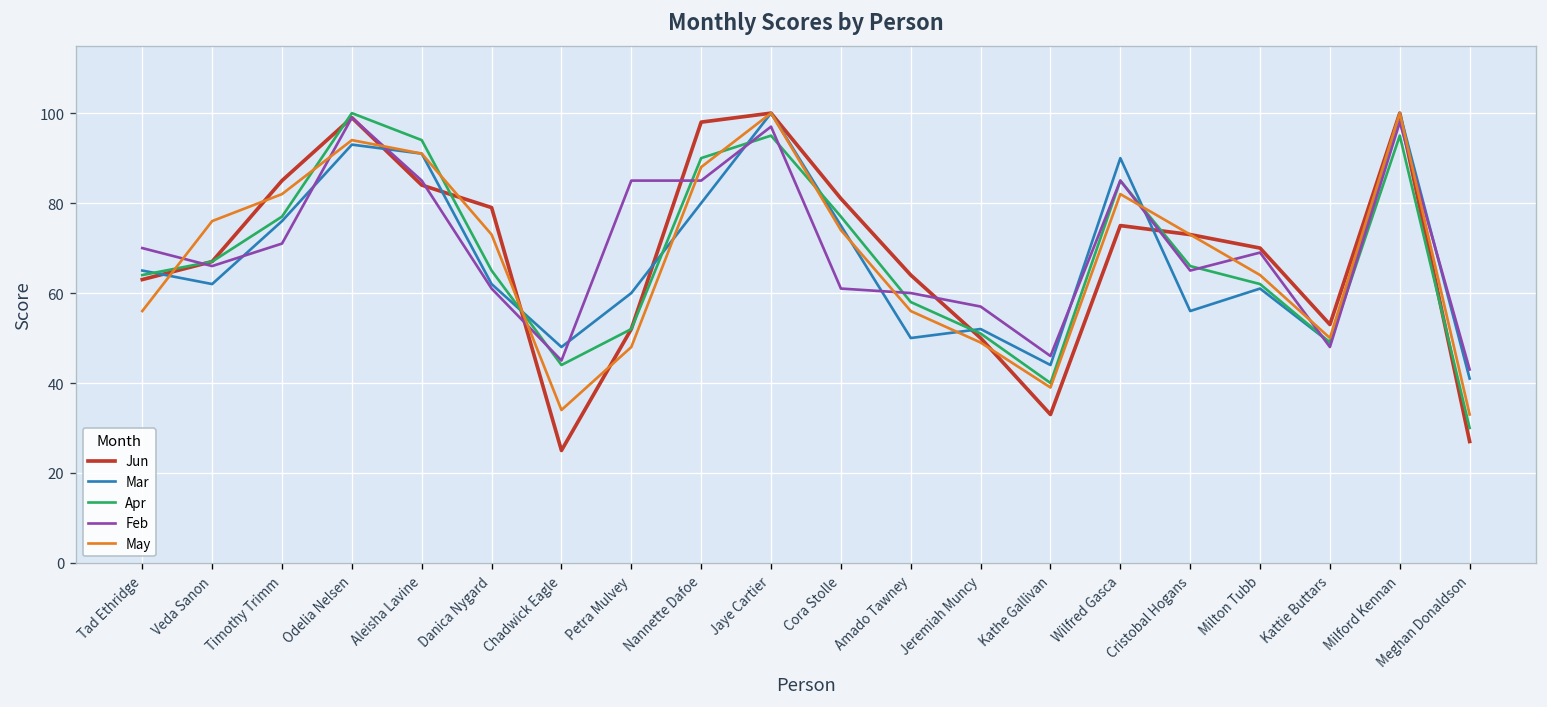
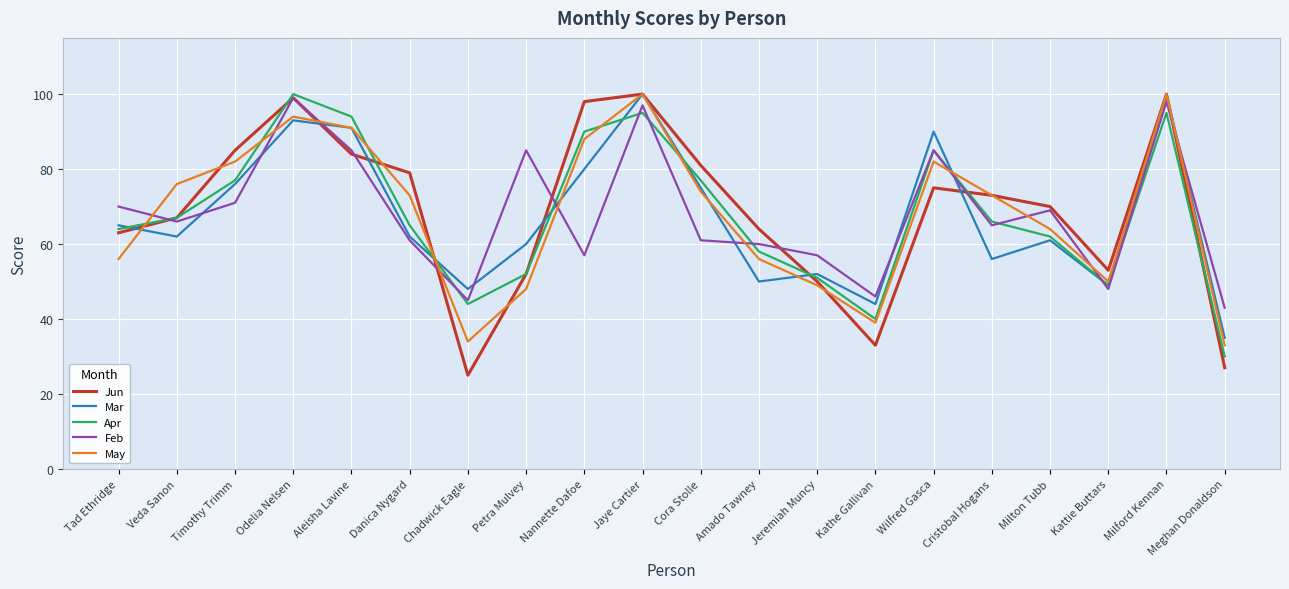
Feb, Nannette Dafoe: 85 -> 57
Mar, Meghan Donaldson: 41 -> 35
